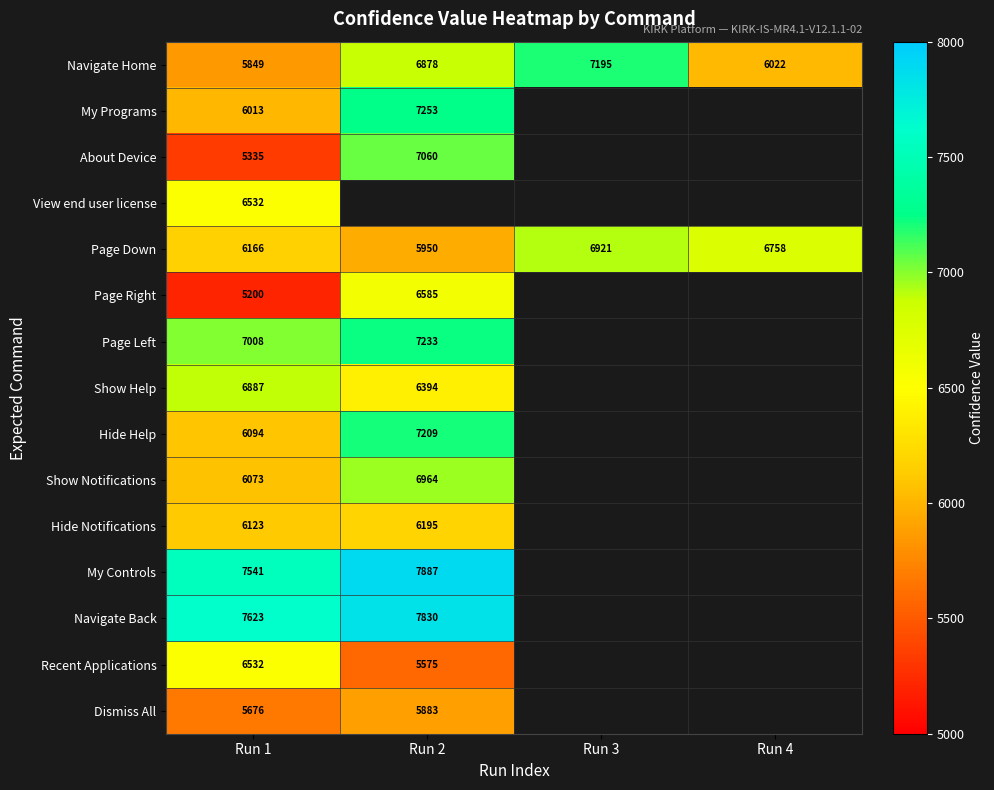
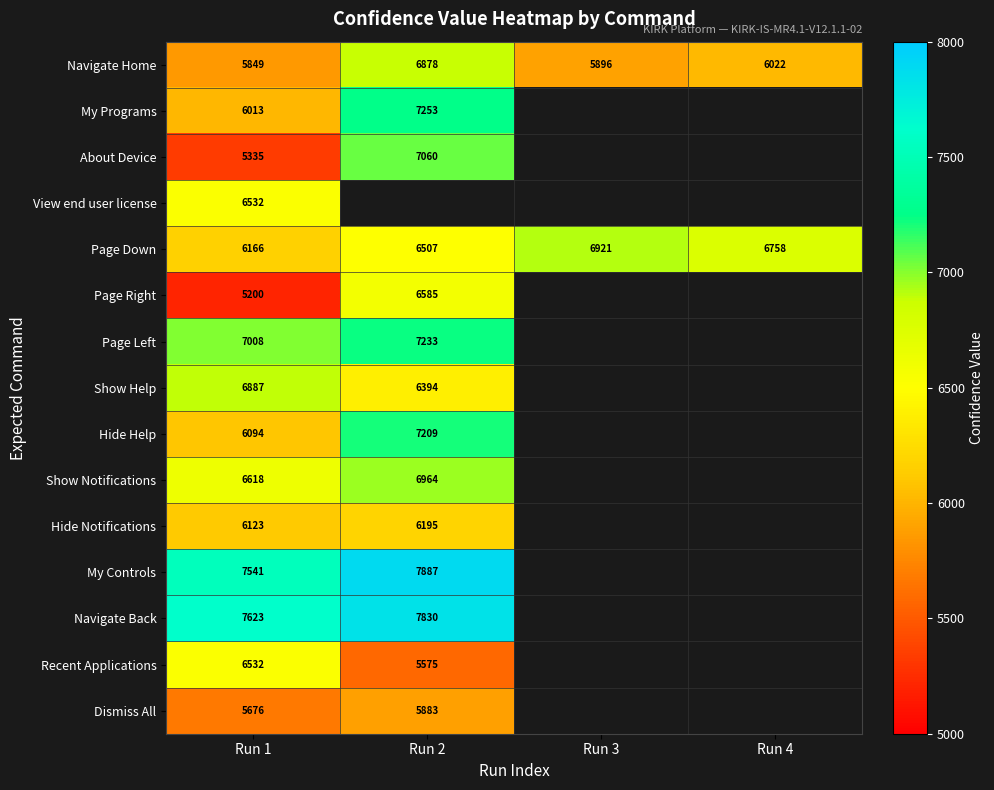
Navigate Home, Run 3: 7195 -> 5896
Page Down, Run 2: 5950 -> 6507
Show Notifications, Run 1: 6073 -> 6618
